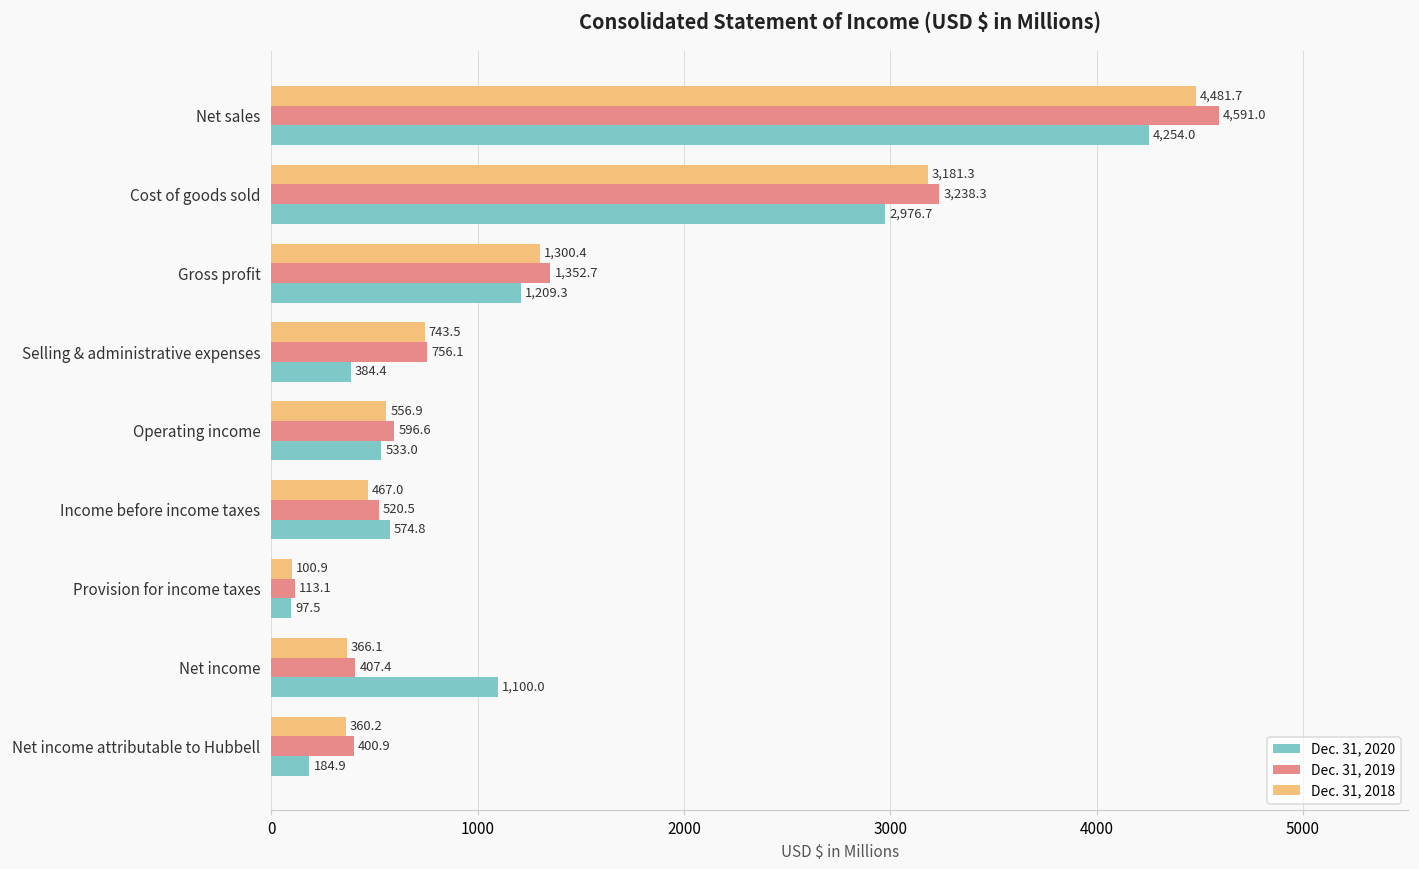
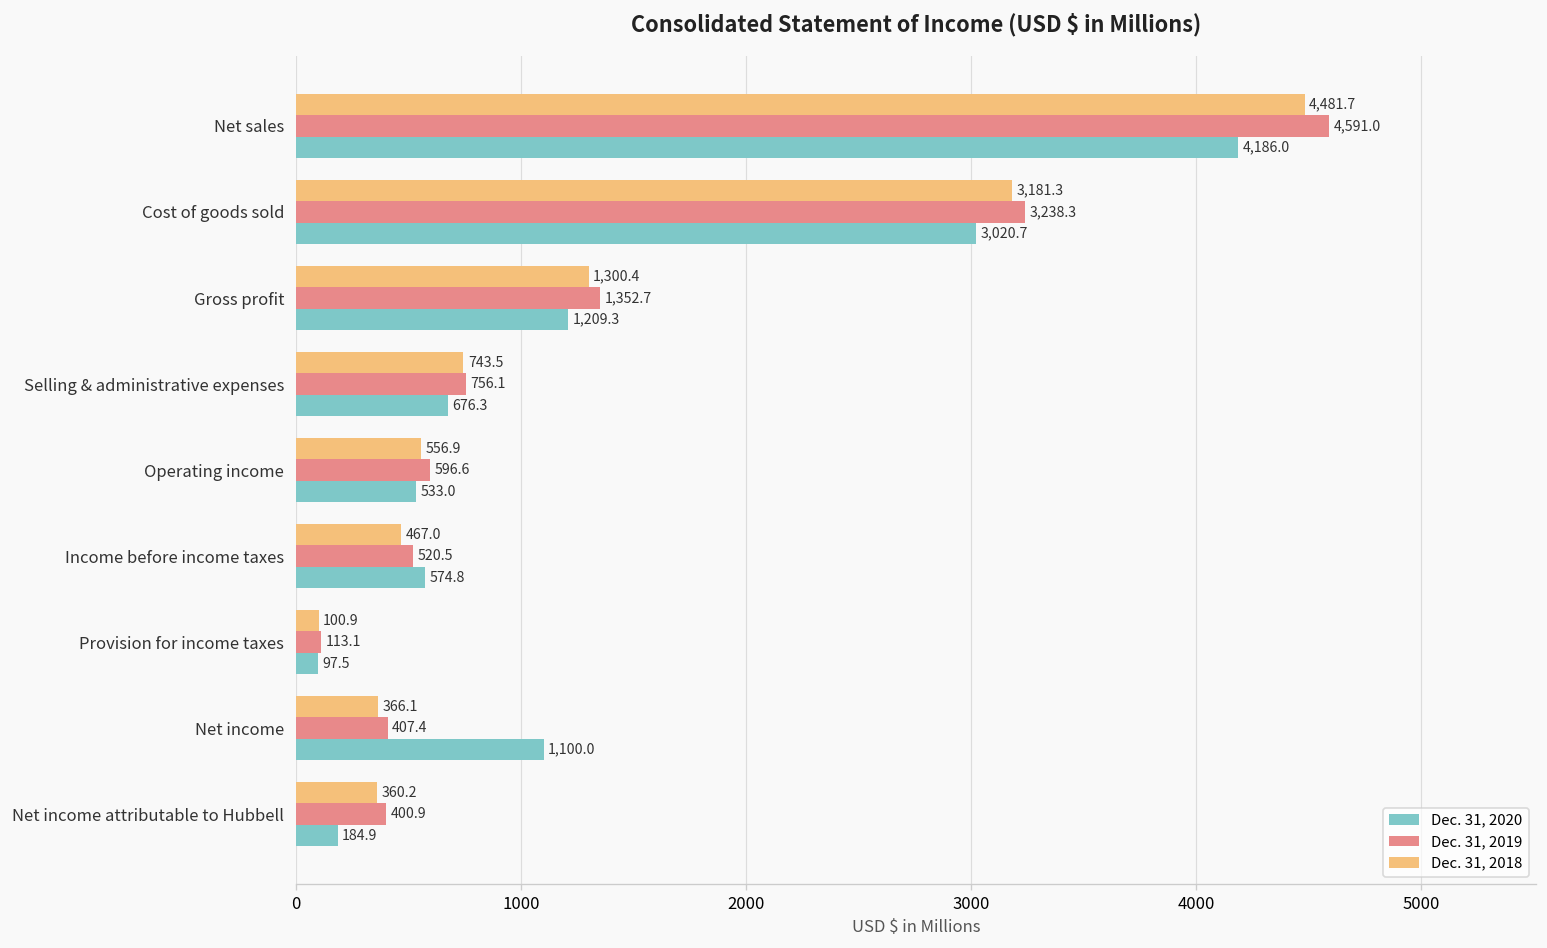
Dec. 31, 2020, Net sales: 4,254.0 -> 4,186.0
Dec. 31, 2020, Cost of goods sold: 2,976.7 -> 3,020.7
Dec. 31, 2020, Selling & administrative expenses: 384.4 -> 676.3
